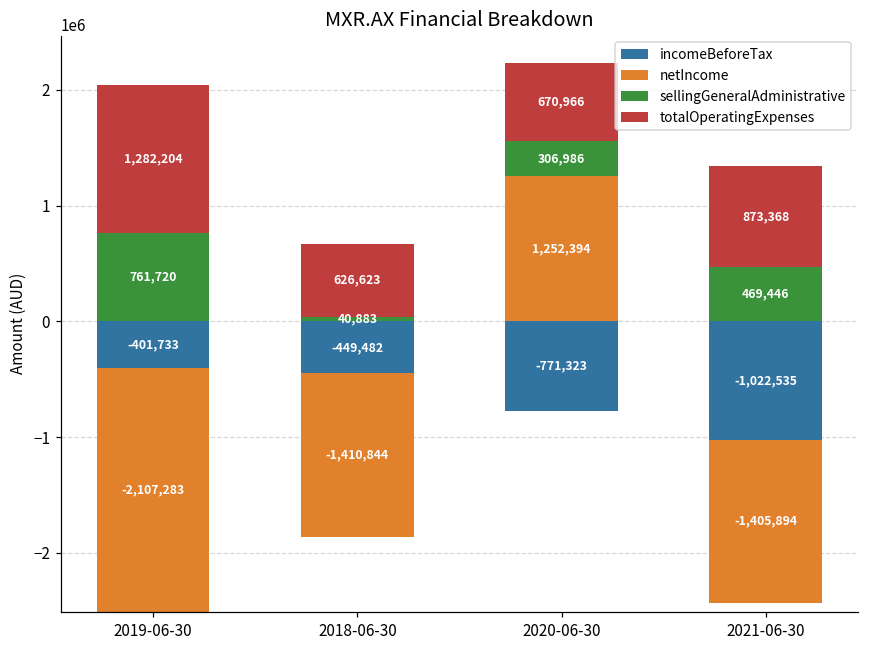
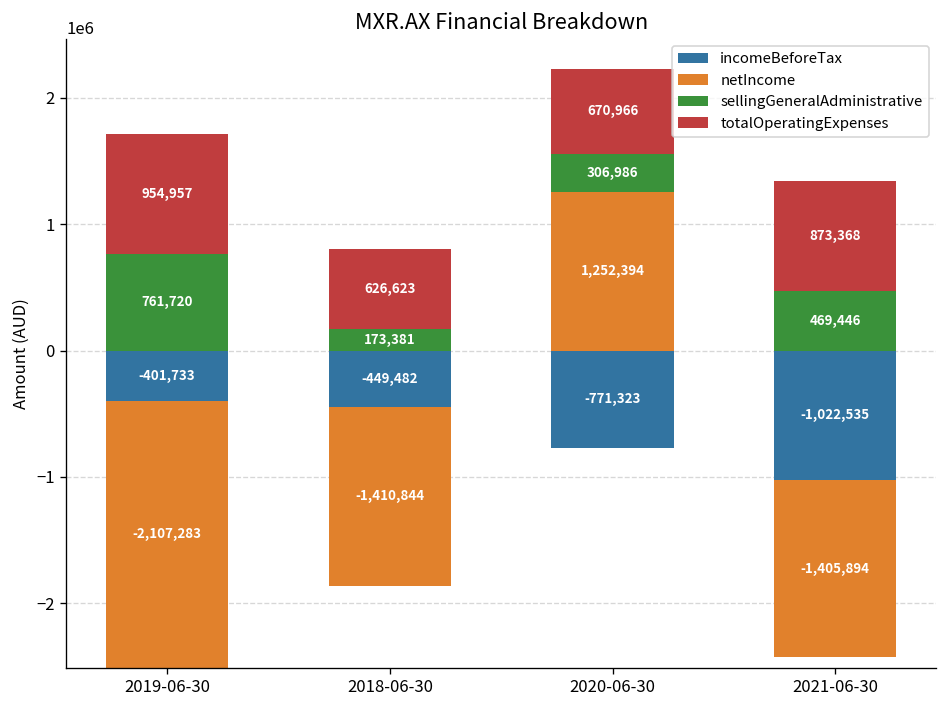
totalOperatingExpenses, 2019-06-30: 1,282,204 -> 954,957
sellingGeneralAdministrative, 2018-06-30: 40,883 -> 173,381
